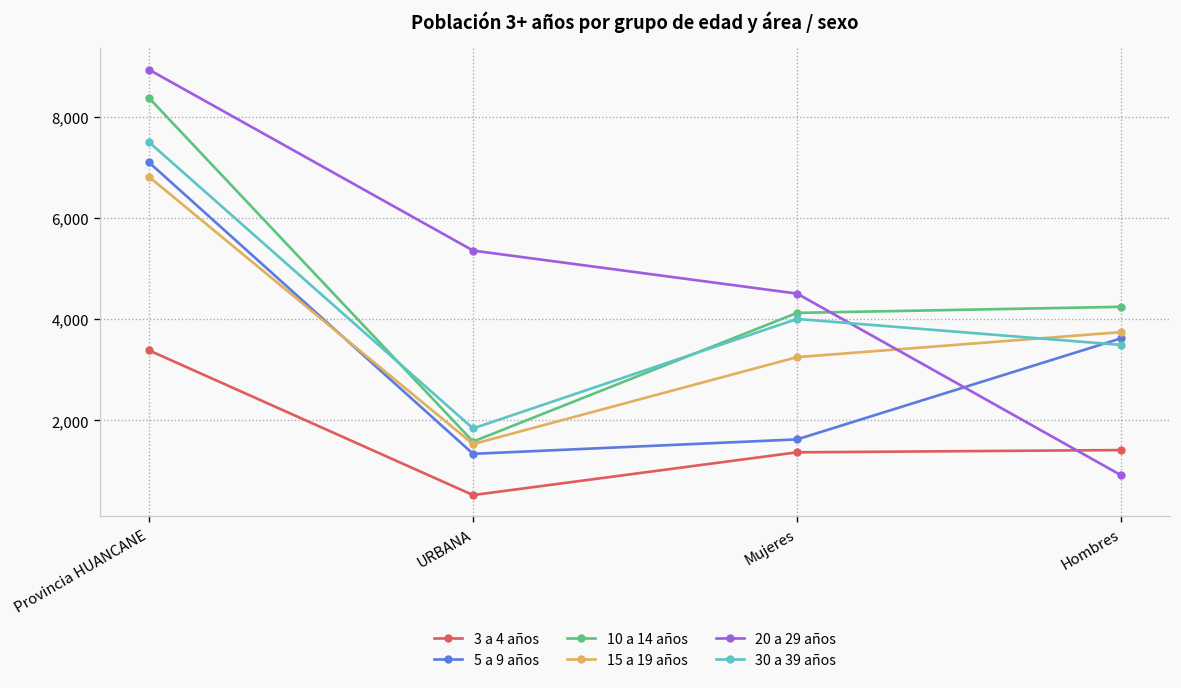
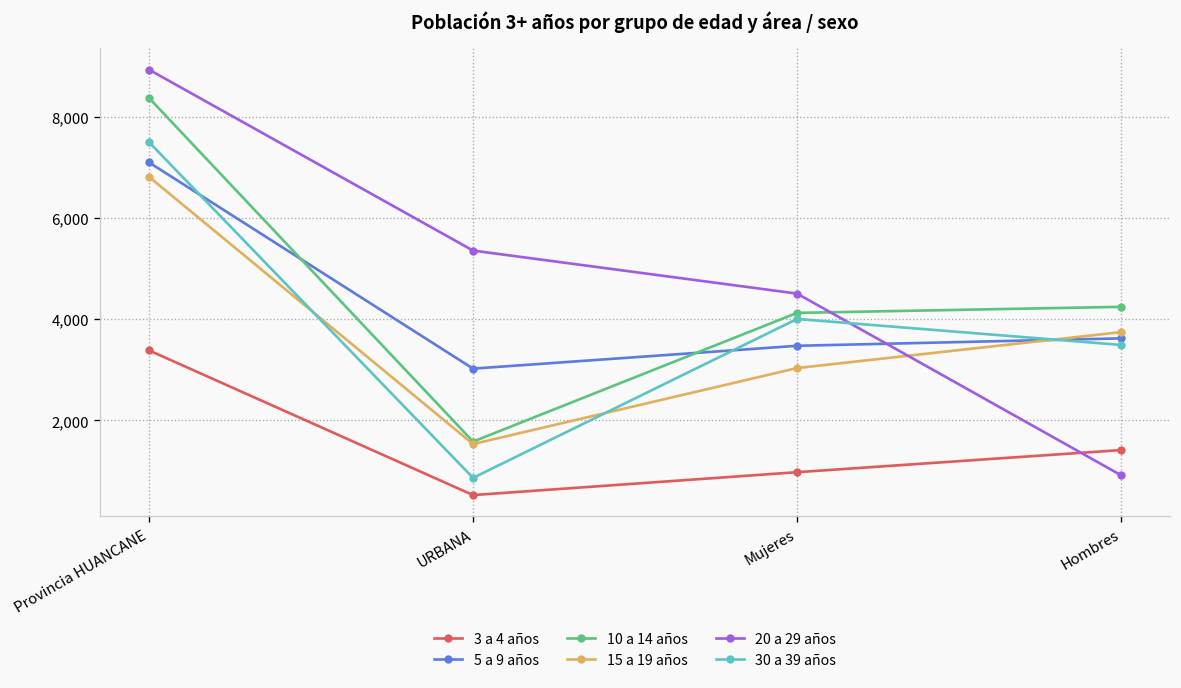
5 a 9 años, URBANA: 1,300 -> 3,000
30 a 39 años, URBANA: 1,800 -> 900
3 a 4 años, Mujeres: 1,400 -> 1,000
5 a 9 años, Mujeres: 1,600 -> 3,500
15 a 19 años, Mujeres: 3,300 -> 3,000
